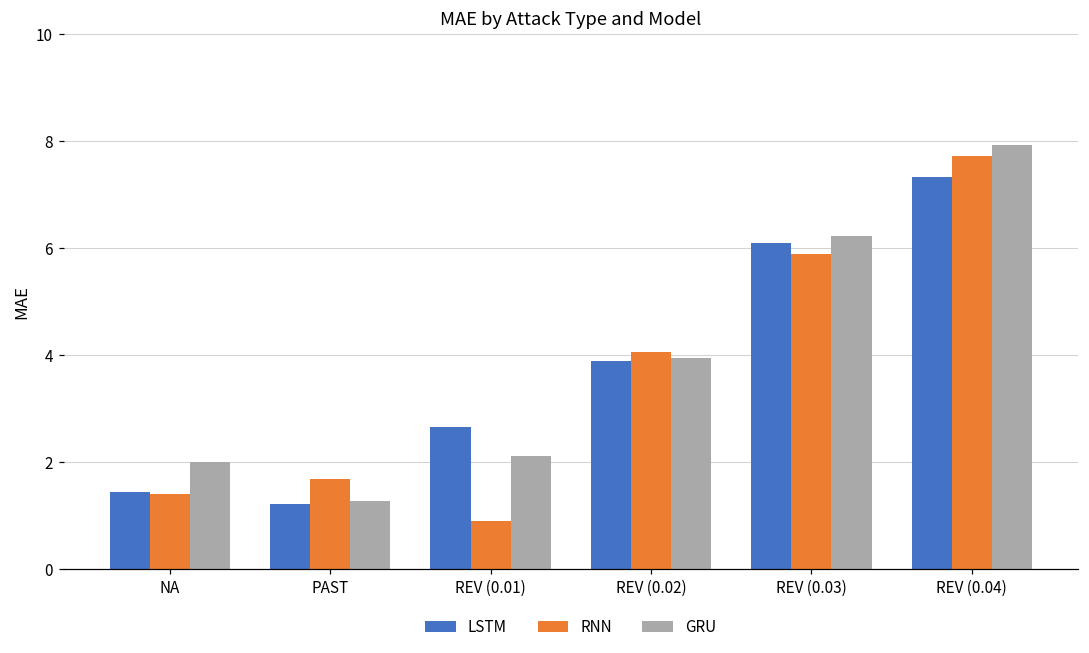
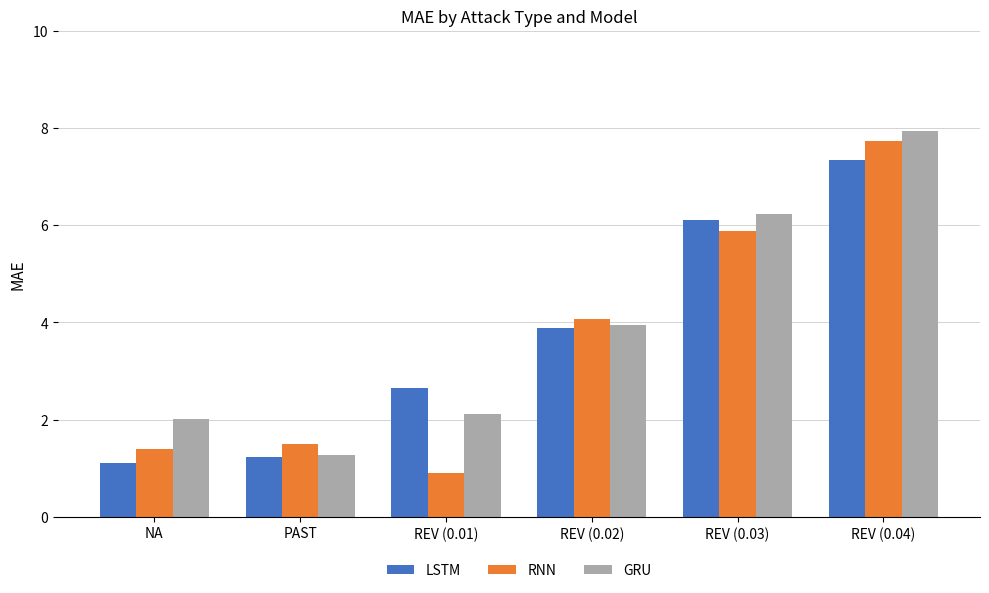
LSTM, NA: 1.4 -> 1.1
RNN, PAST: 1.7 -> 1.5
